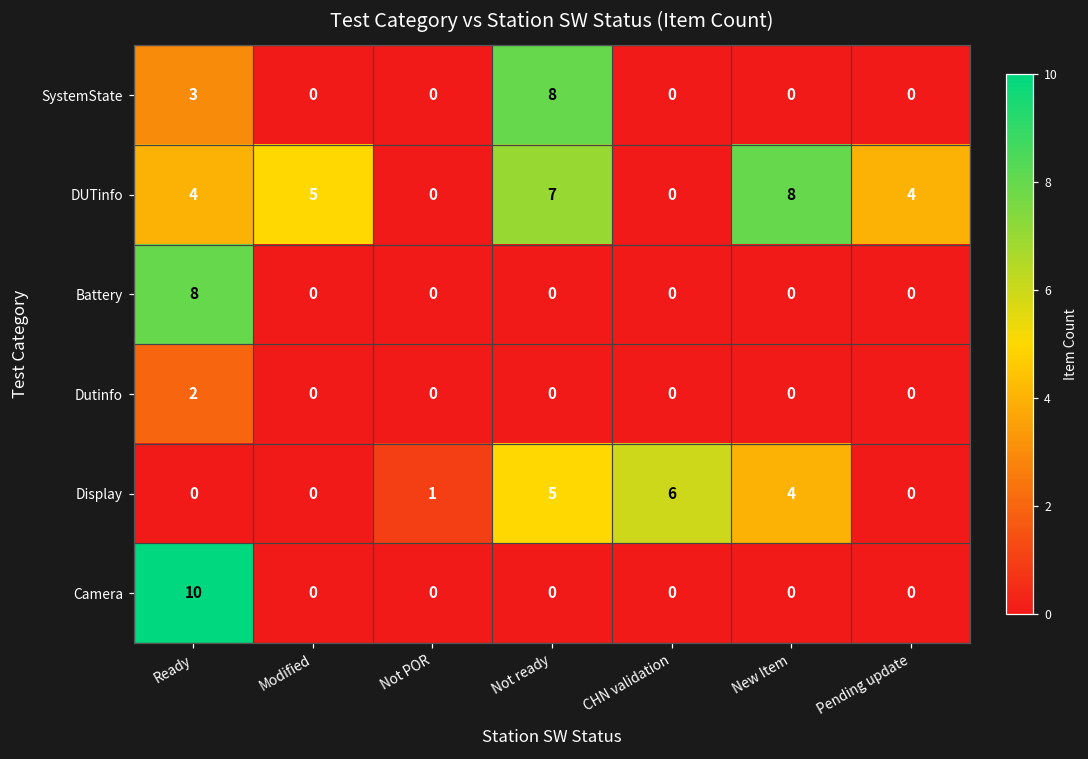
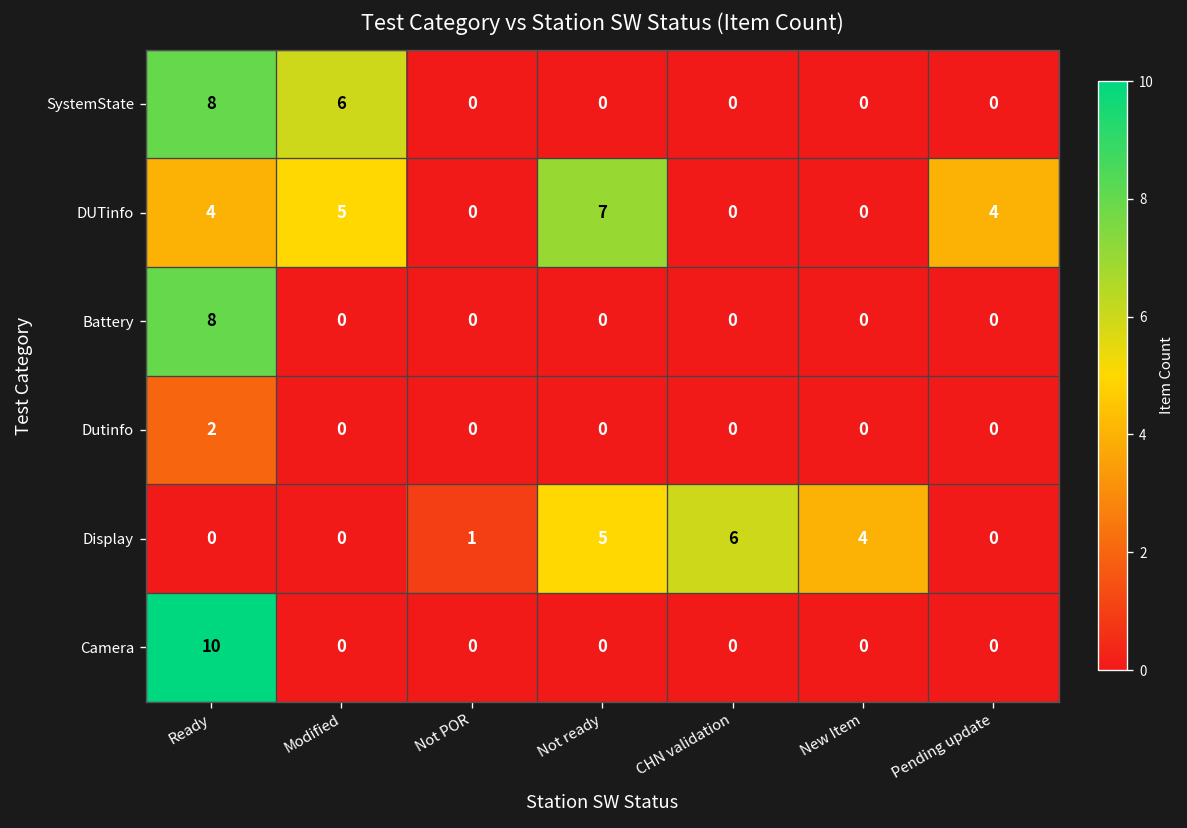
SystemState, Ready: 3 -> 8
SystemState, Modified: 0 -> 6
SystemState, Not ready: 8 -> 0
DUTinfo, New Item: 8 -> 0
